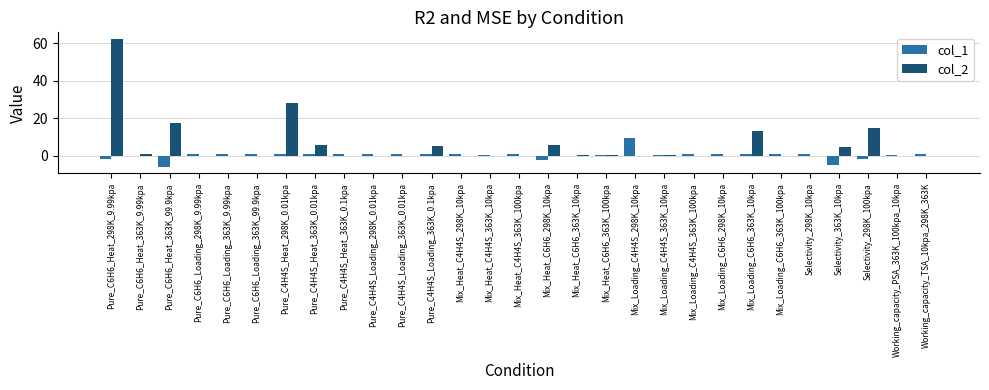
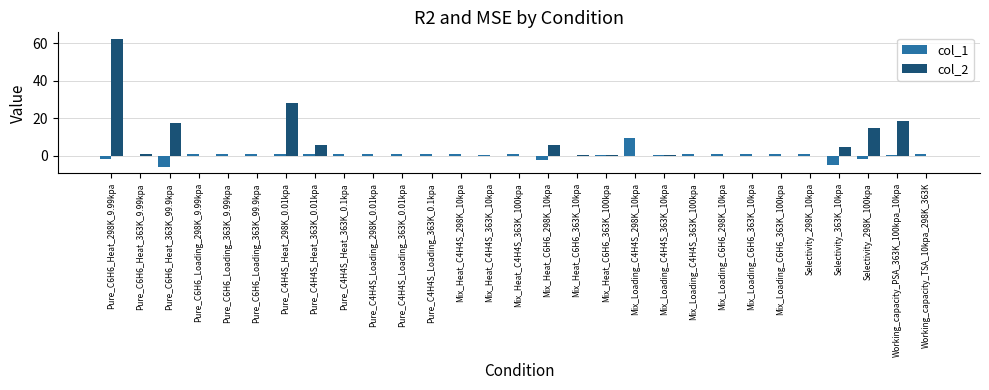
col_2, Pure_C4H4S_Loading_363K_0.1kpa: 5 -> 0
col_2, Mix_Loading_C6H6_363K_10kpa: 13 -> 0
col_2, Working_capacity_PSA_363K_100kpa_10kpa: 0 -> 19
